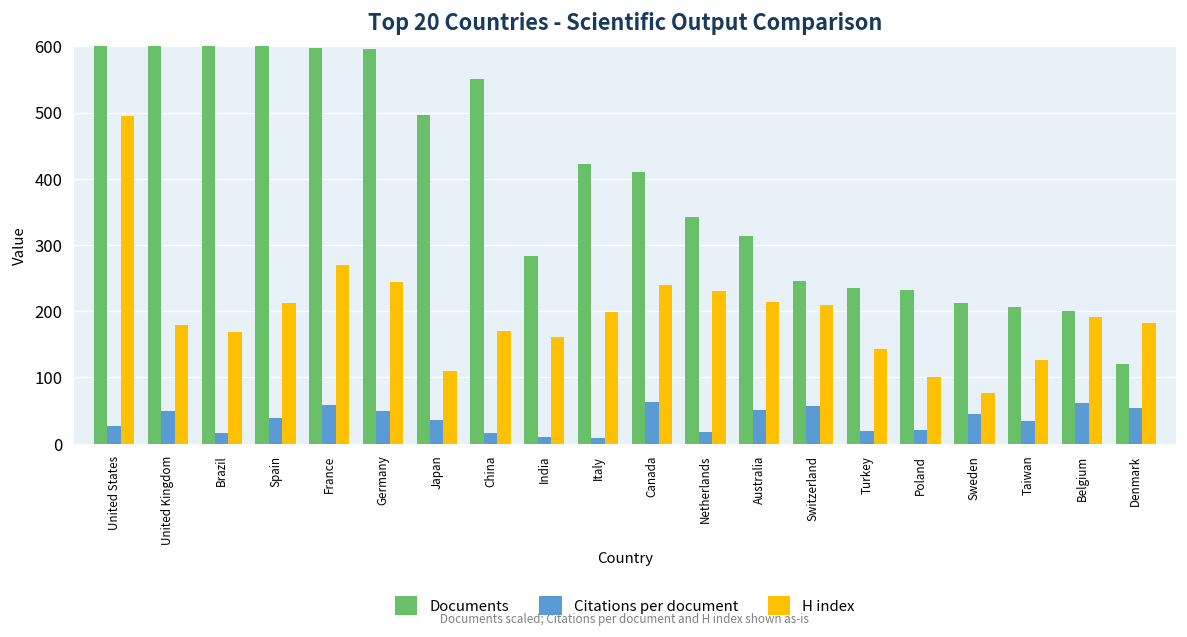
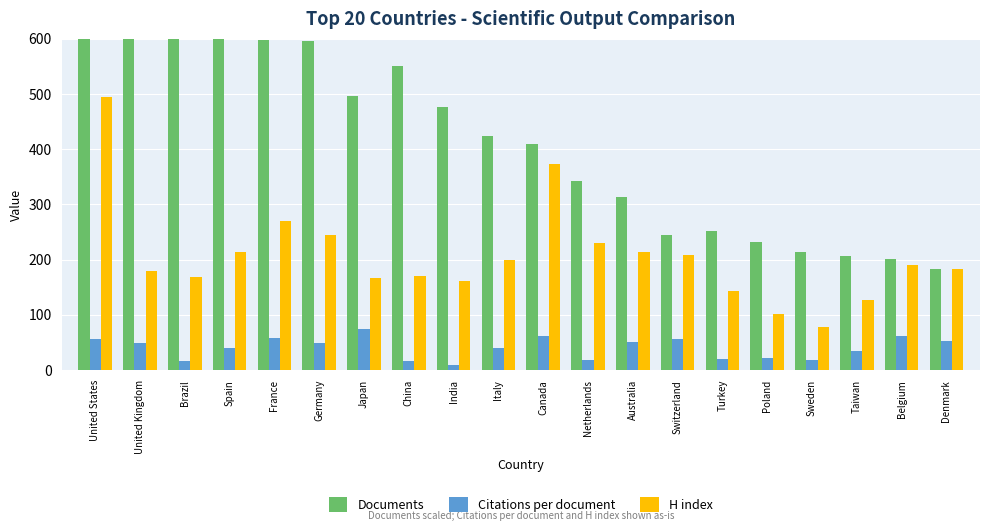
Citations per document, United States: 30 -> 60
Citations per document, Japan: 40 -> 70
H index, Japan: 110 -> 170
Documents, India: 280 -> 480
Citations per document, Italy: 10 -> 40
H index, Canada: 240 -> 370
Documents, Turkey: 240 -> 250
Citations per document, Sweden: 40 -> 20
Documents, Denmark: 120 -> 180
